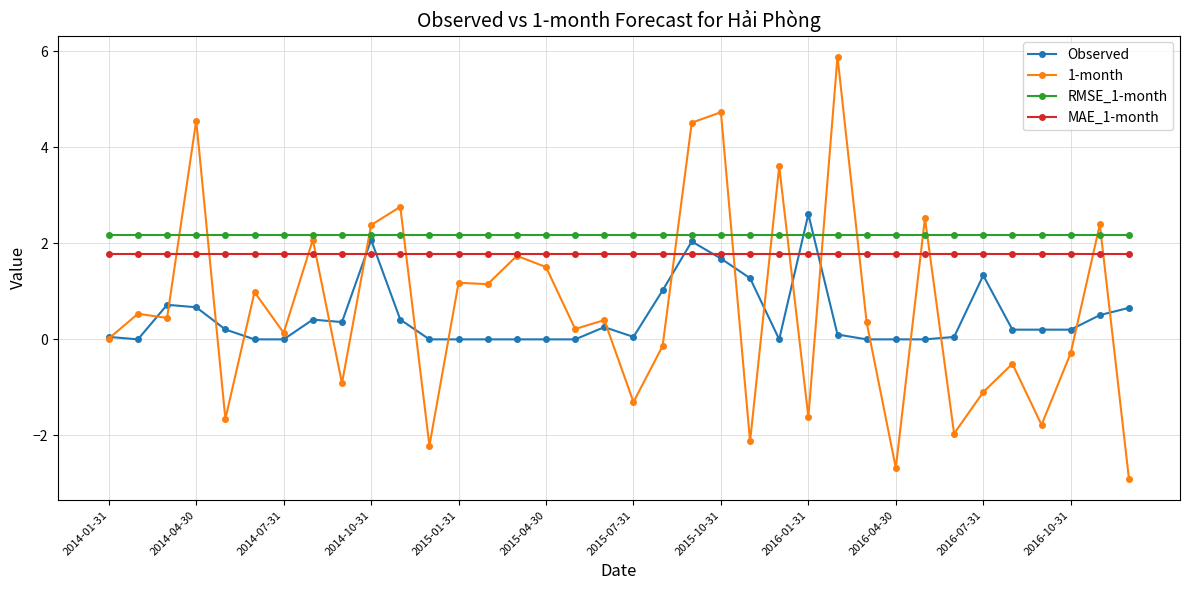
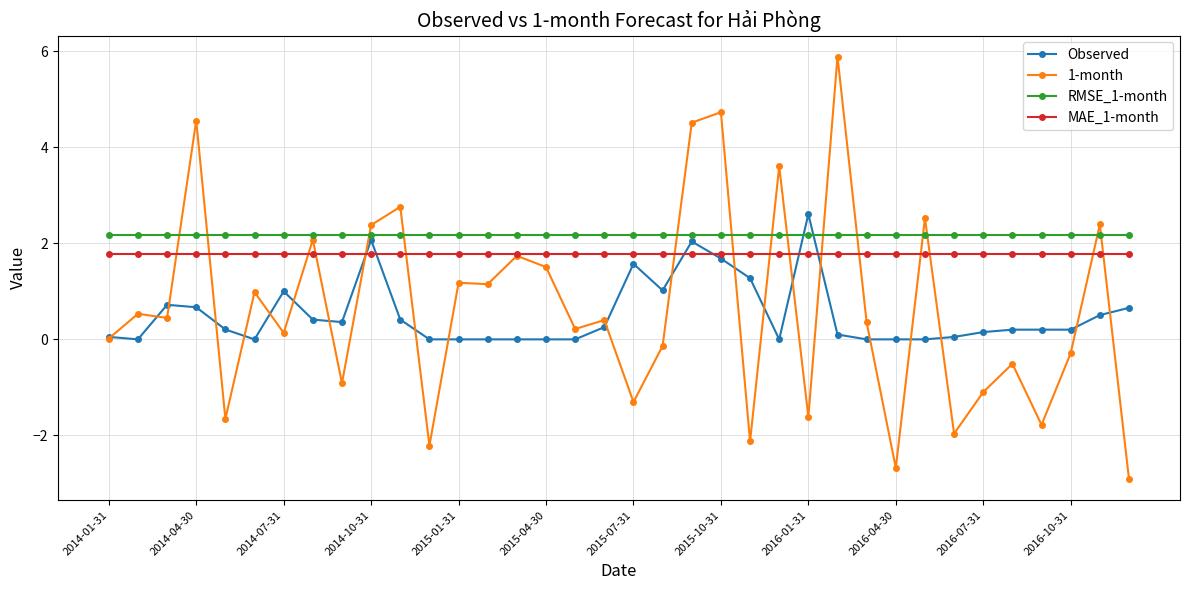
Observed, 2014-07-31: 0 -> 1
Observed, 2015-07-31: 0.1 -> 1.6
Observed, 2016-07-31: 1.3 -> 0.2
